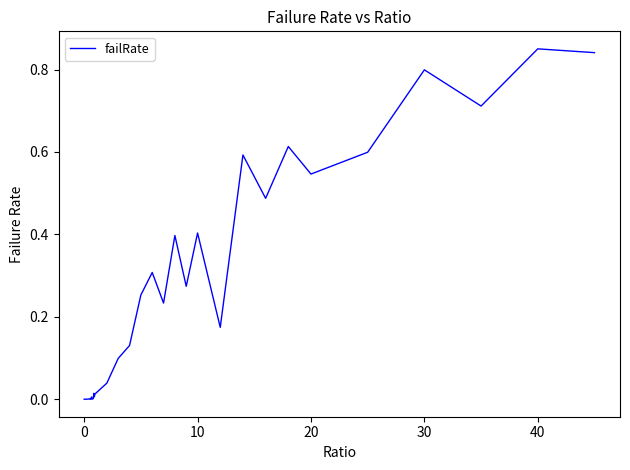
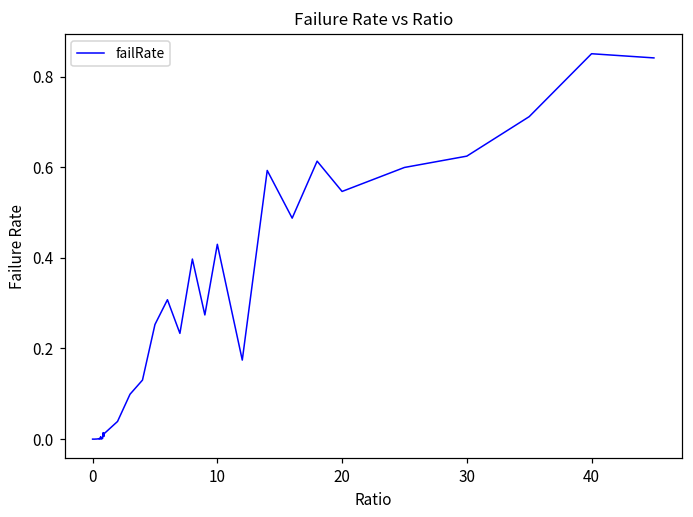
10: 0.40 -> 0.43
30: 0.80 -> 0.62
